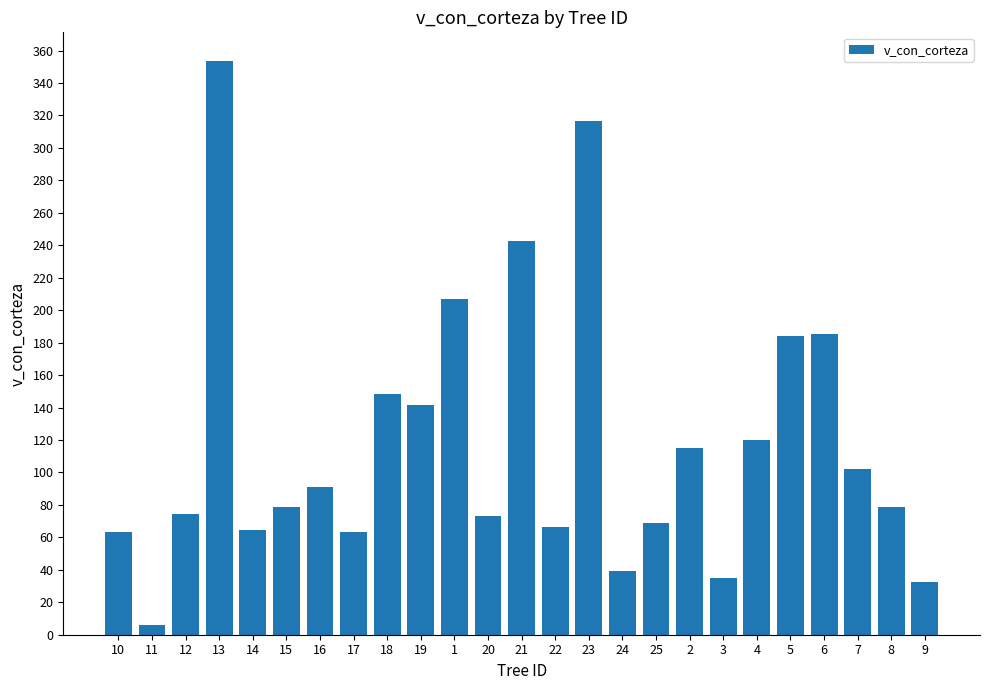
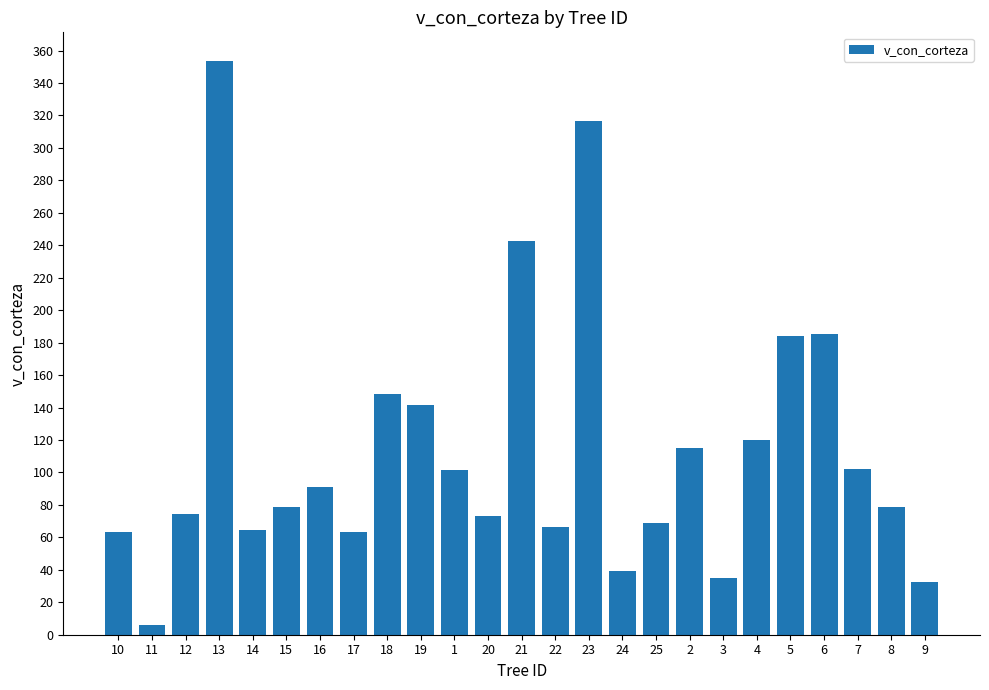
1: 207 -> 102
